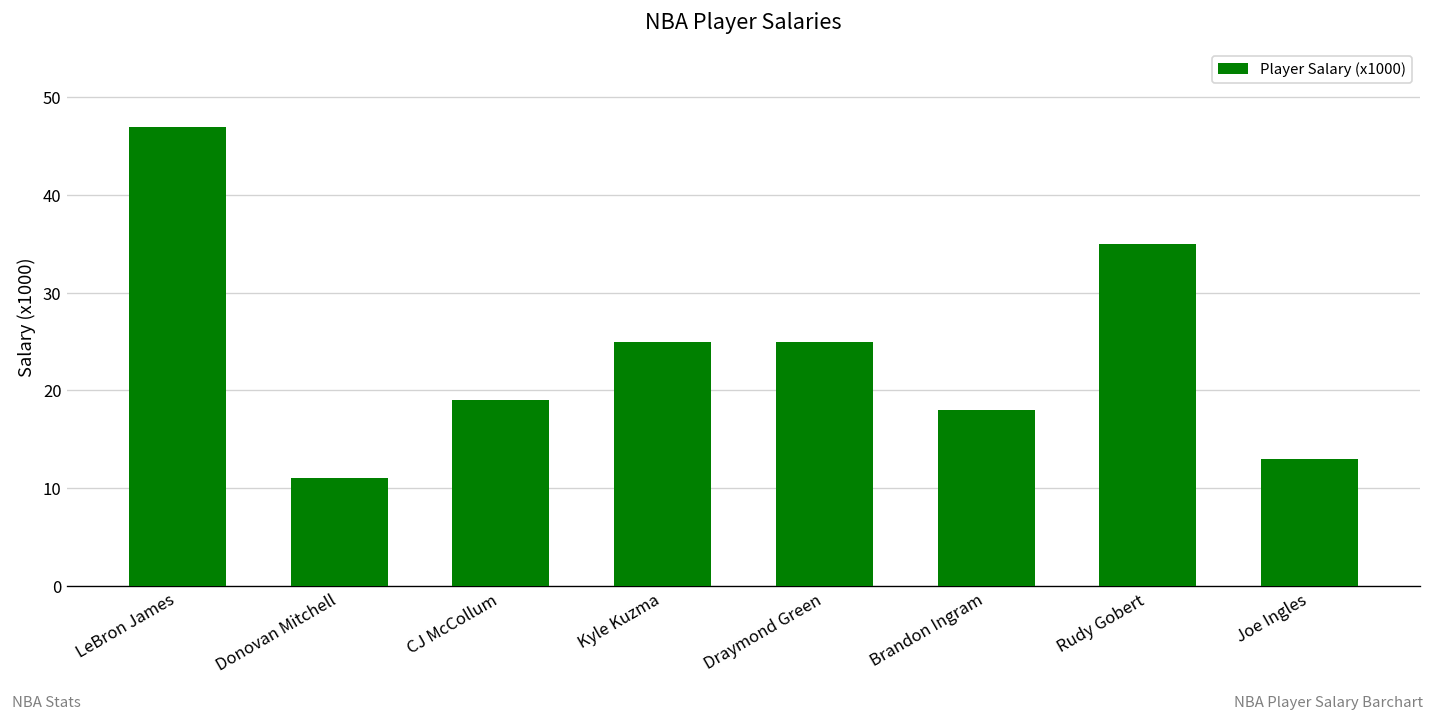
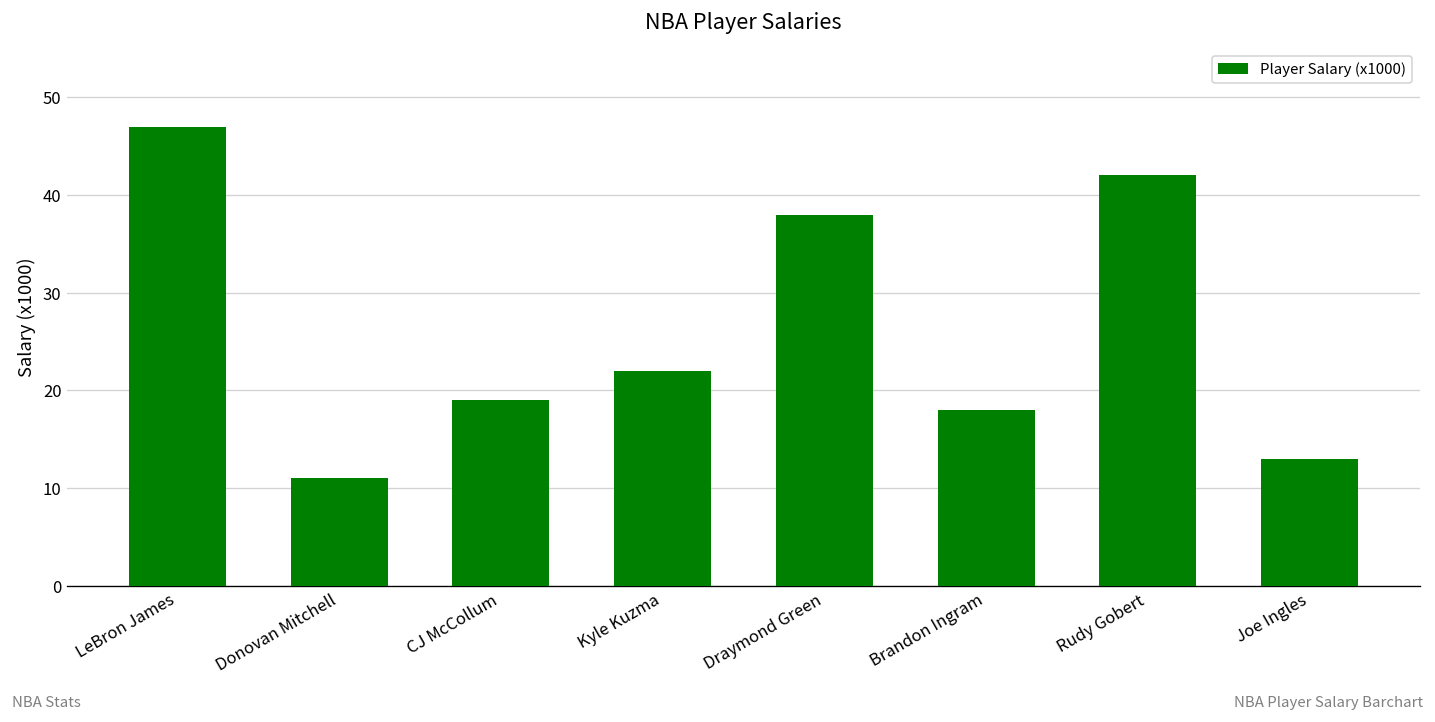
Kyle Kuzma: 25 -> 22
Draymond Green: 25 -> 38
Rudy Gobert: 35 -> 42
